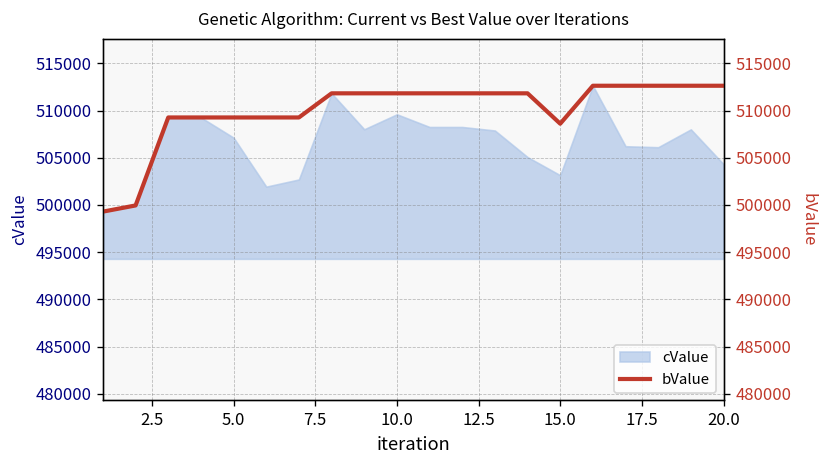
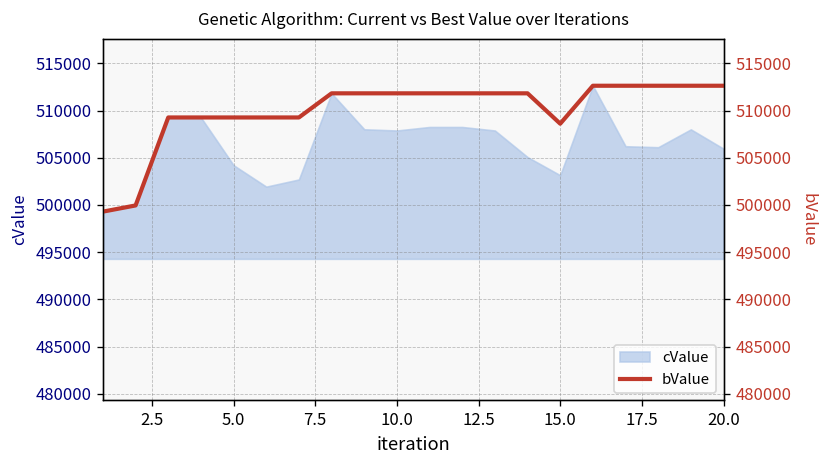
cValue, 5.0: 507000 -> 504000
cValue, 10.0: 510000 -> 508000
cValue, 20.0: 504000 -> 506000
